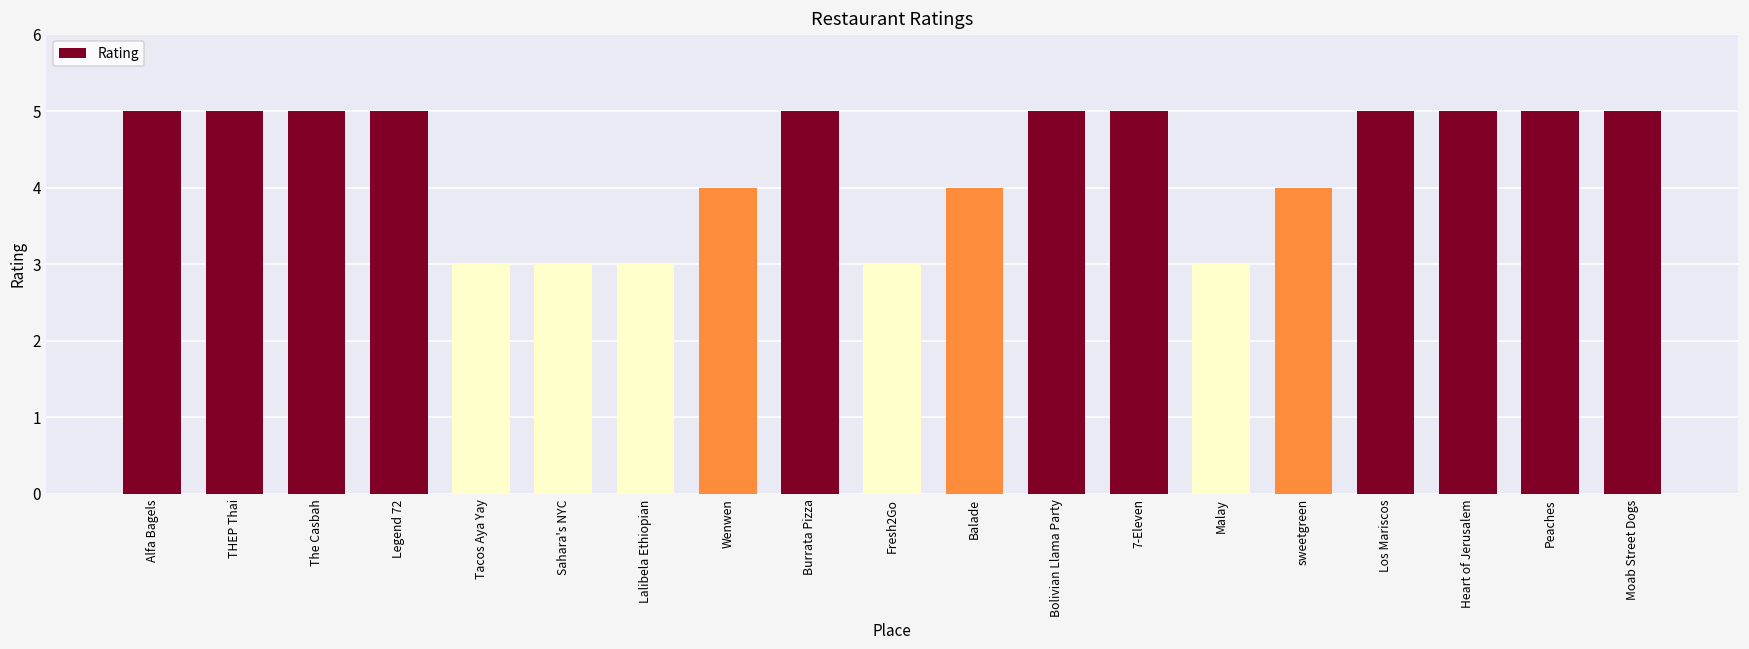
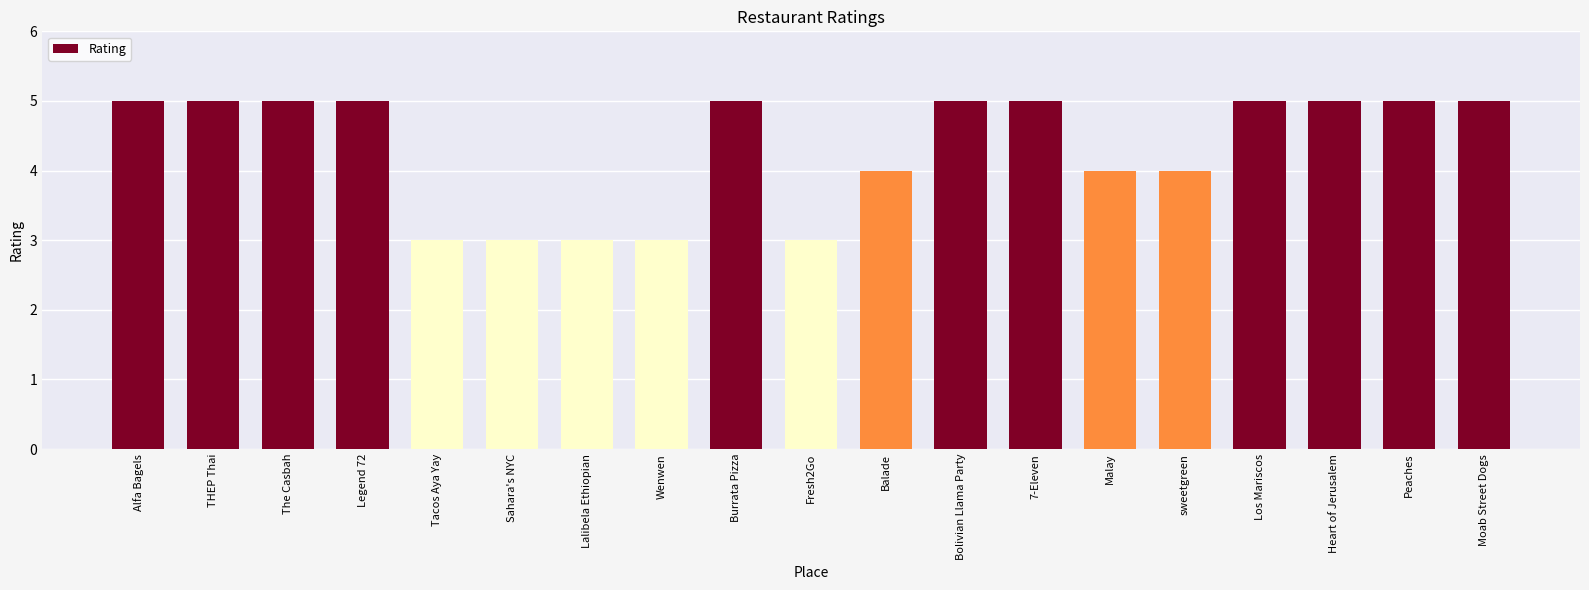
Wenwen: 4 -> 3
Malay: 3 -> 4
